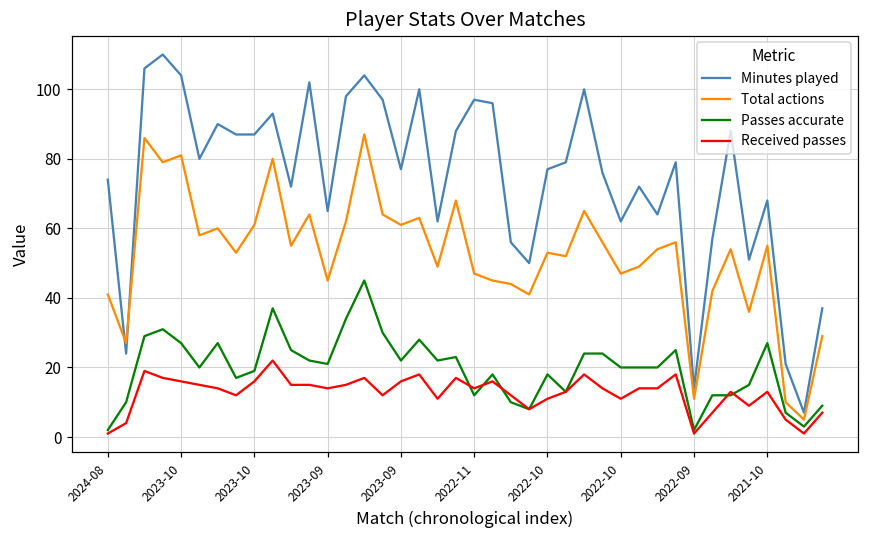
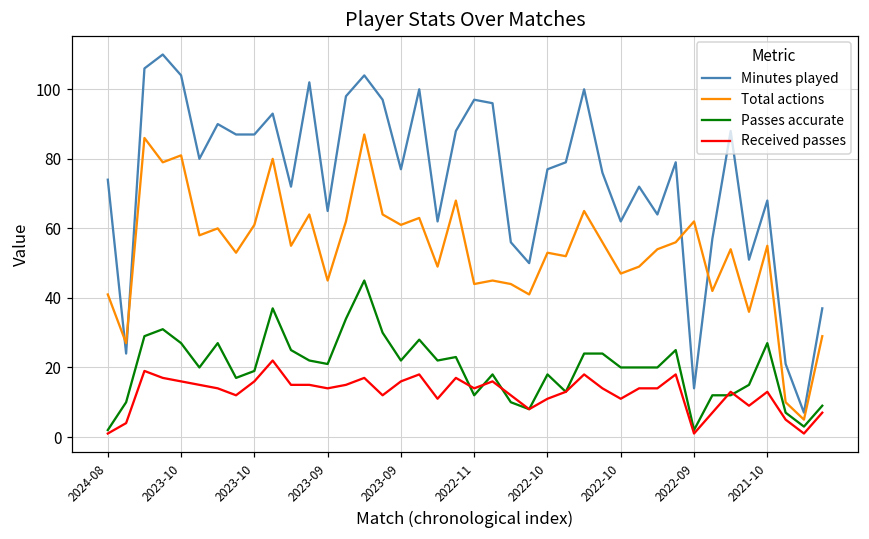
Total actions, 2022-11: 47 -> 44
Total actions, 2022-09: 11 -> 62
